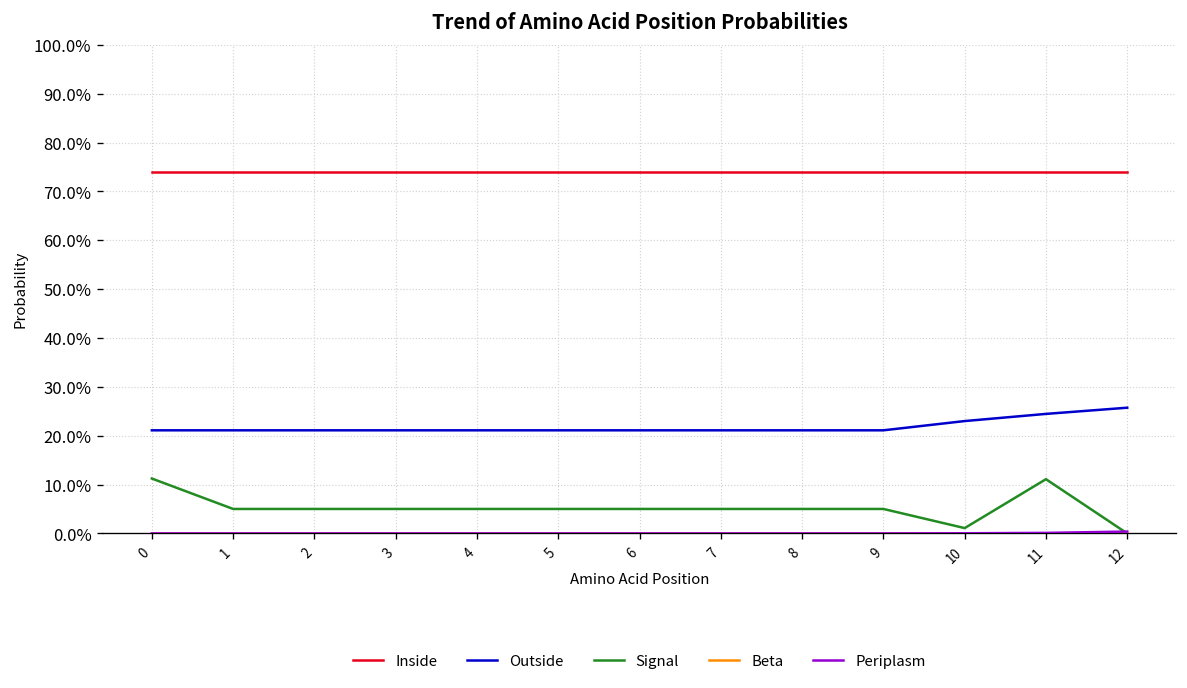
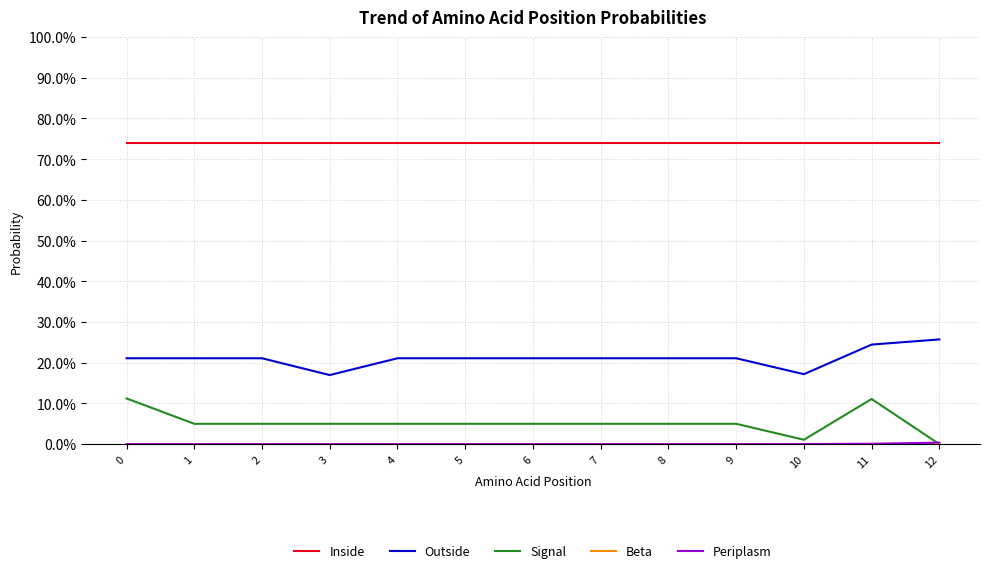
Outside, 3: 21% -> 17%
Outside, 10: 23% -> 17%
